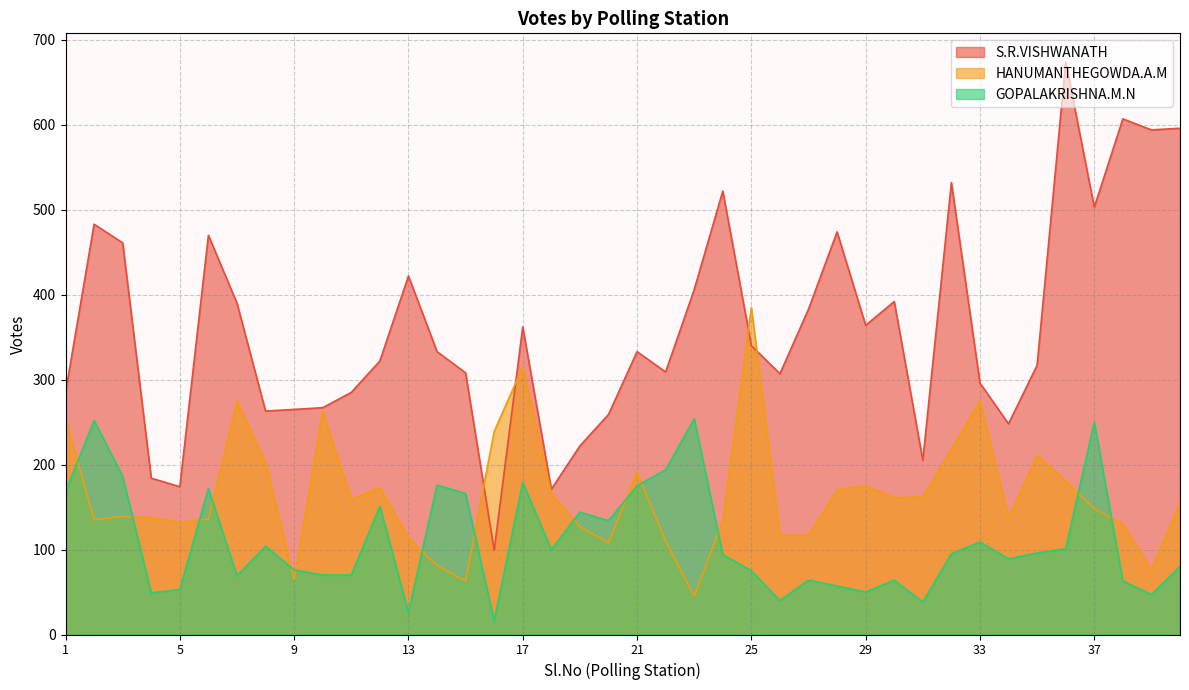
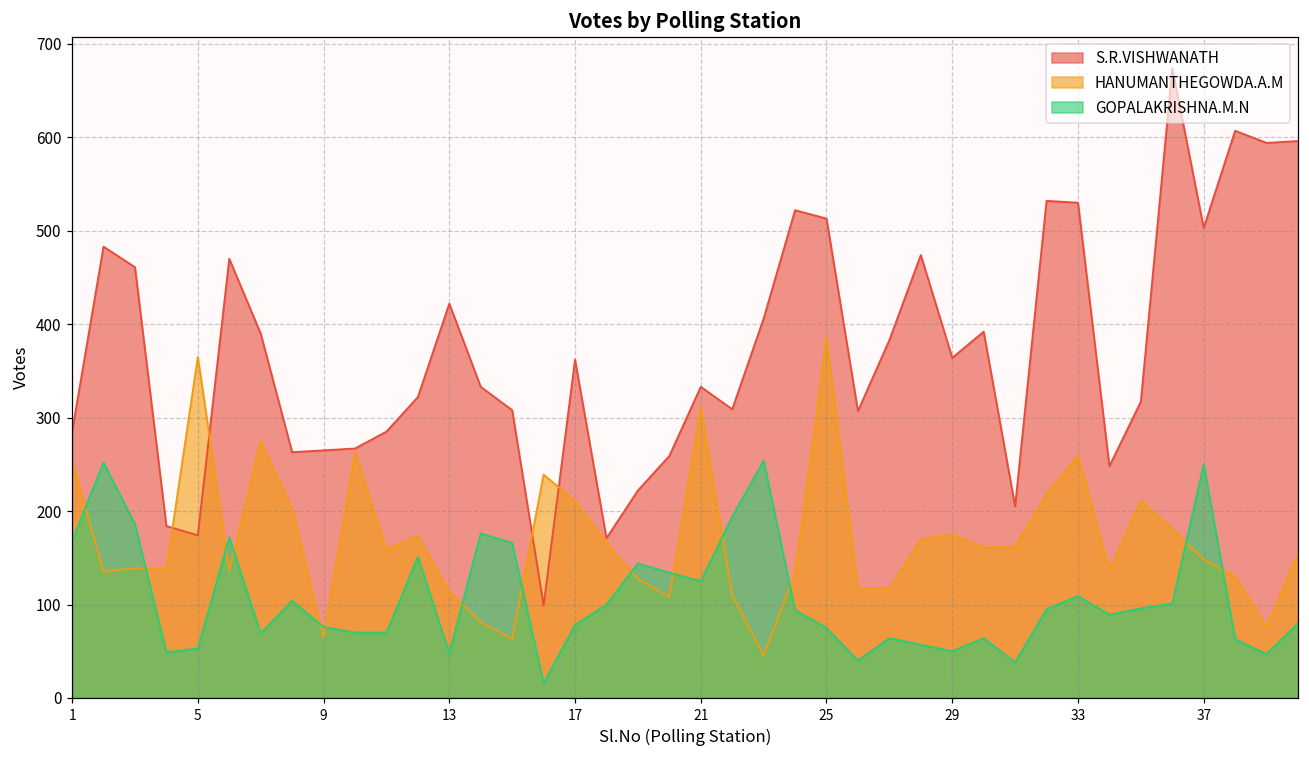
HANUMANTHEGOWDA.A.M, 5: 130 -> 370
GOPALAKRISHNA.M.N, 13: 30 -> 50
HANUMANTHEGOWDA.A.M, 17: 320 -> 210
GOPALAKRISHNA.M.N, 17: 180 -> 80
HANUMANTHEGOWDA.A.M, 21: 190 -> 310
GOPALAKRISHNA.M.N, 21: 180 -> 130
S.R.VISHWANATH, 25: 340 -> 510
S.R.VISHWANATH, 33: 300 -> 530
HANUMANTHEGOWDA.A.M, 33: 280 -> 260
